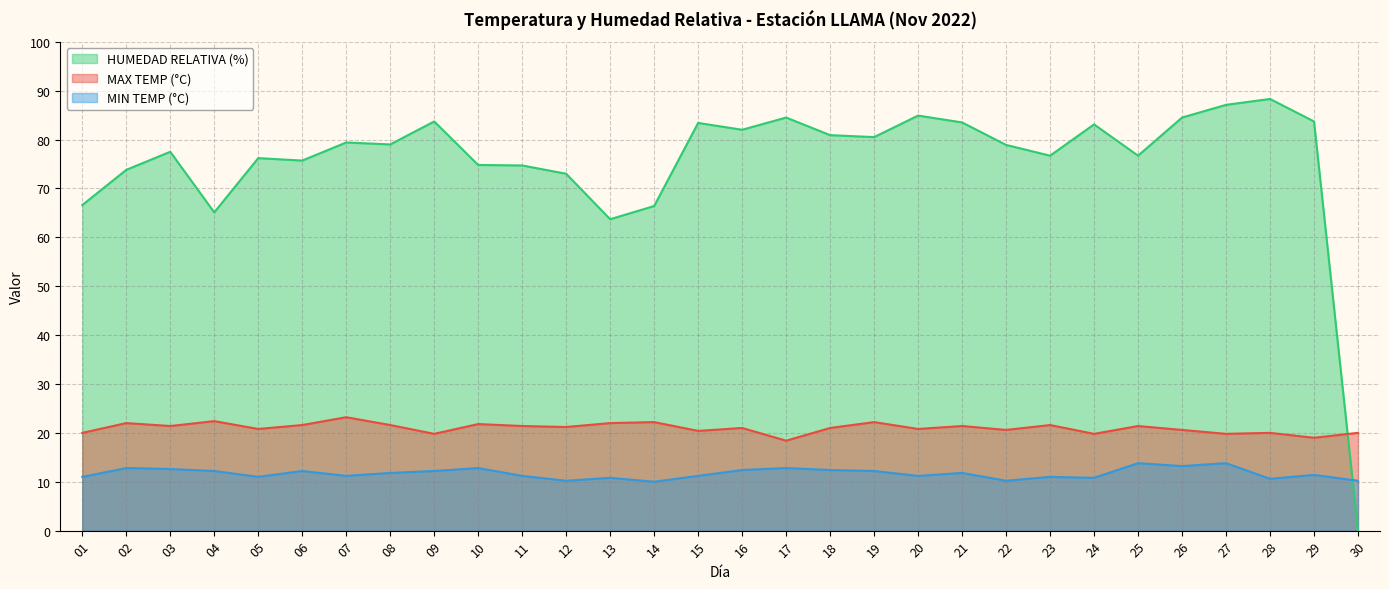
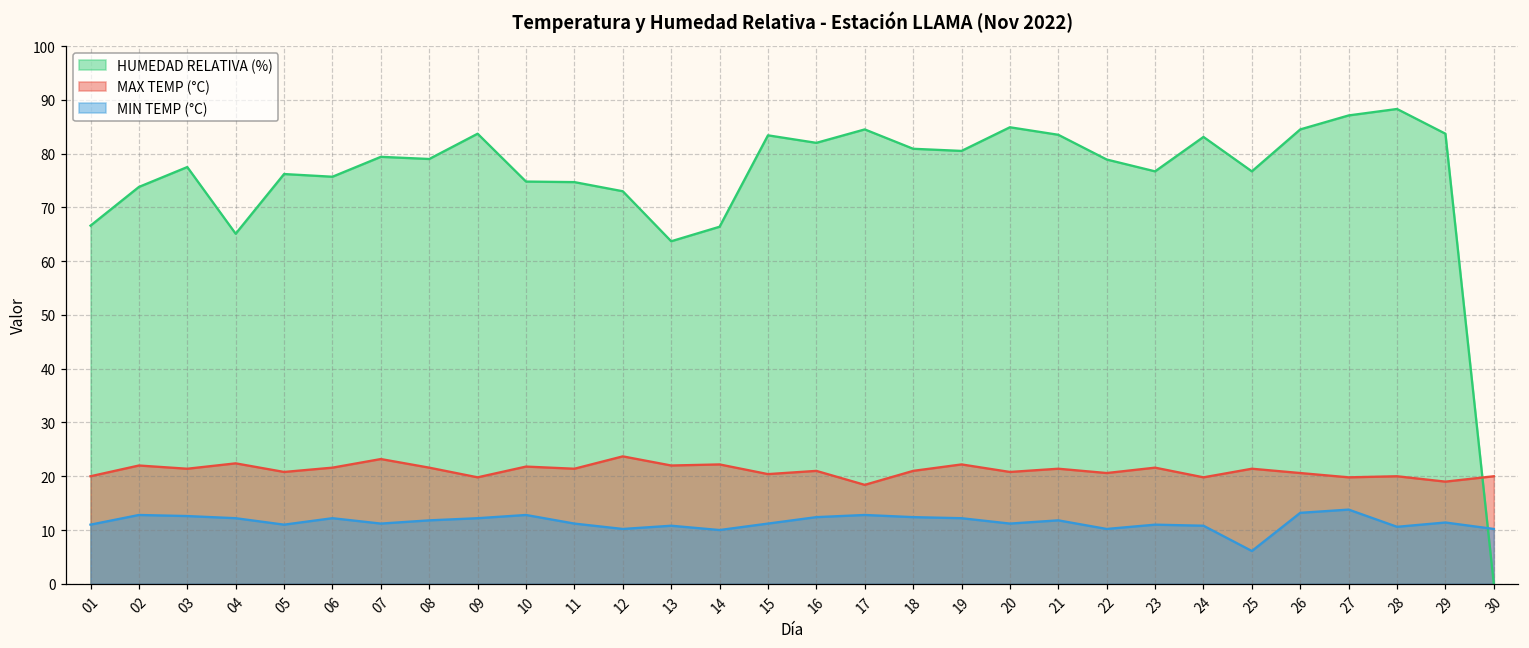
MAX TEMP (°C), 12: 21 -> 24
MIN TEMP (°C), 25: 14 -> 6
